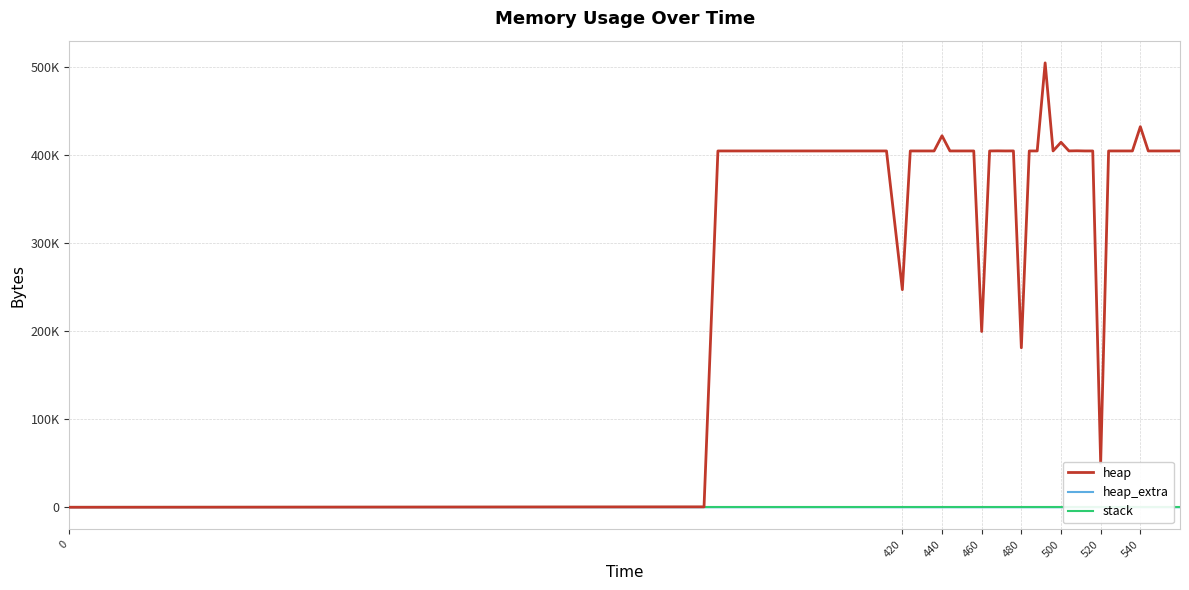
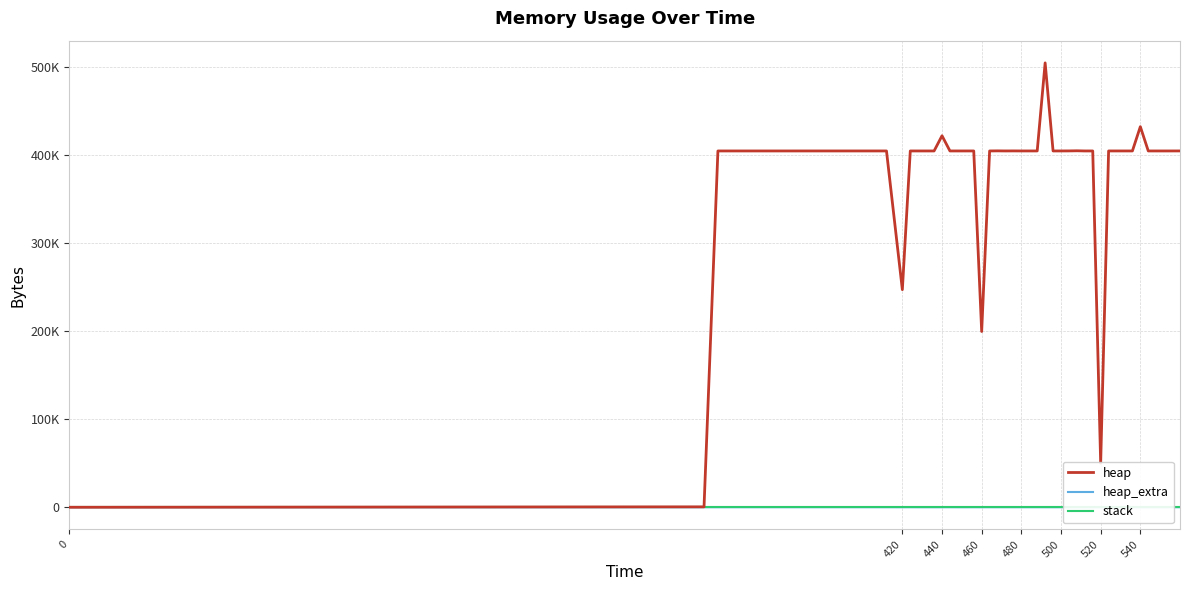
heap, 480: 180000 -> 400000
heap, 500: 410000 -> 400000
